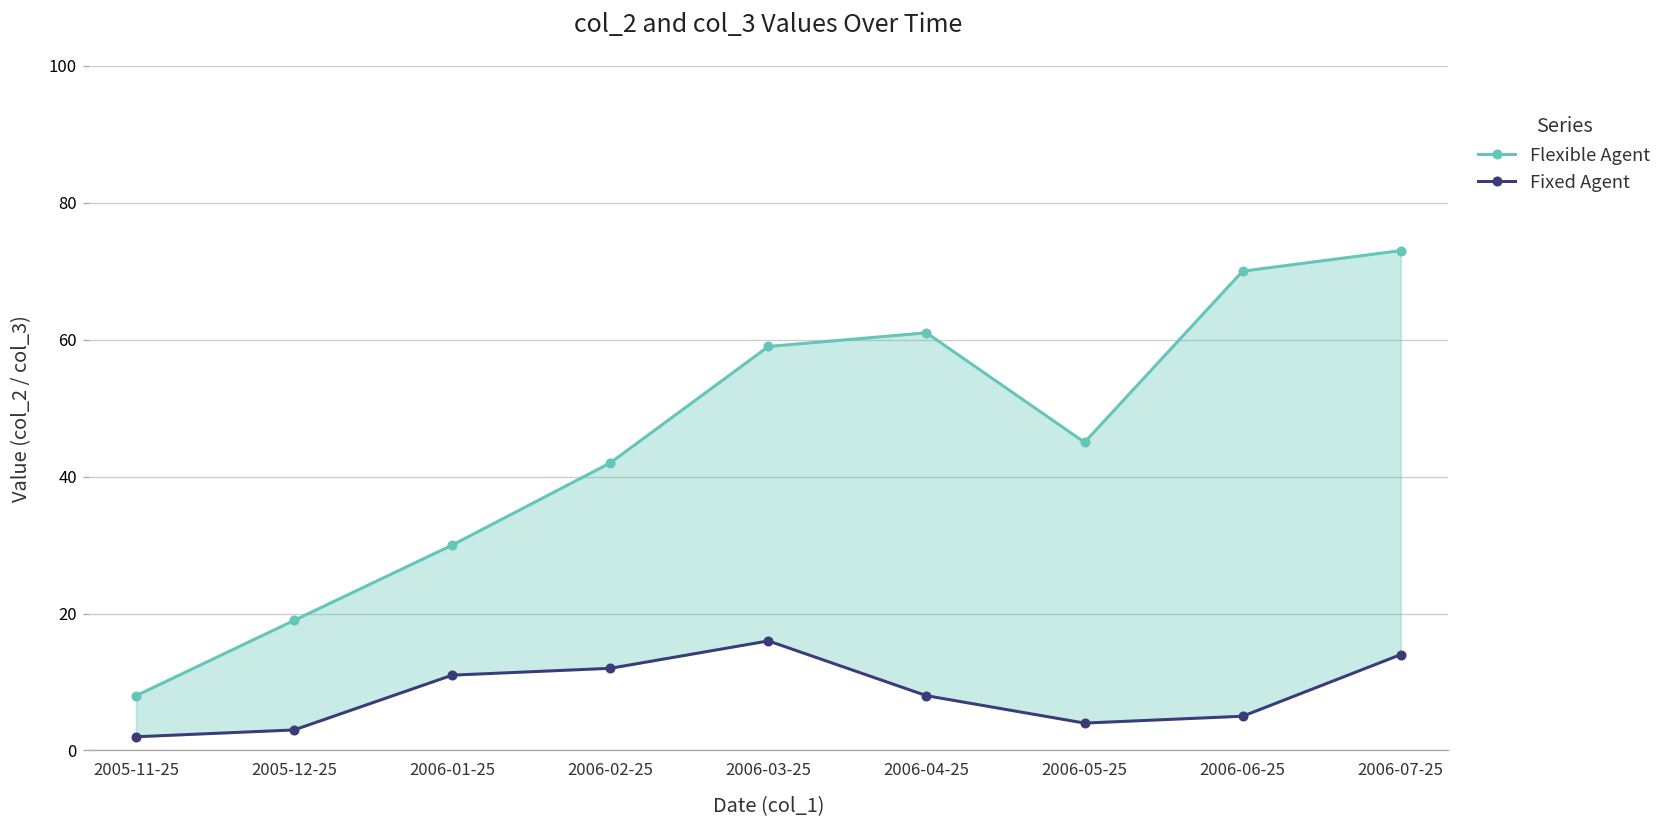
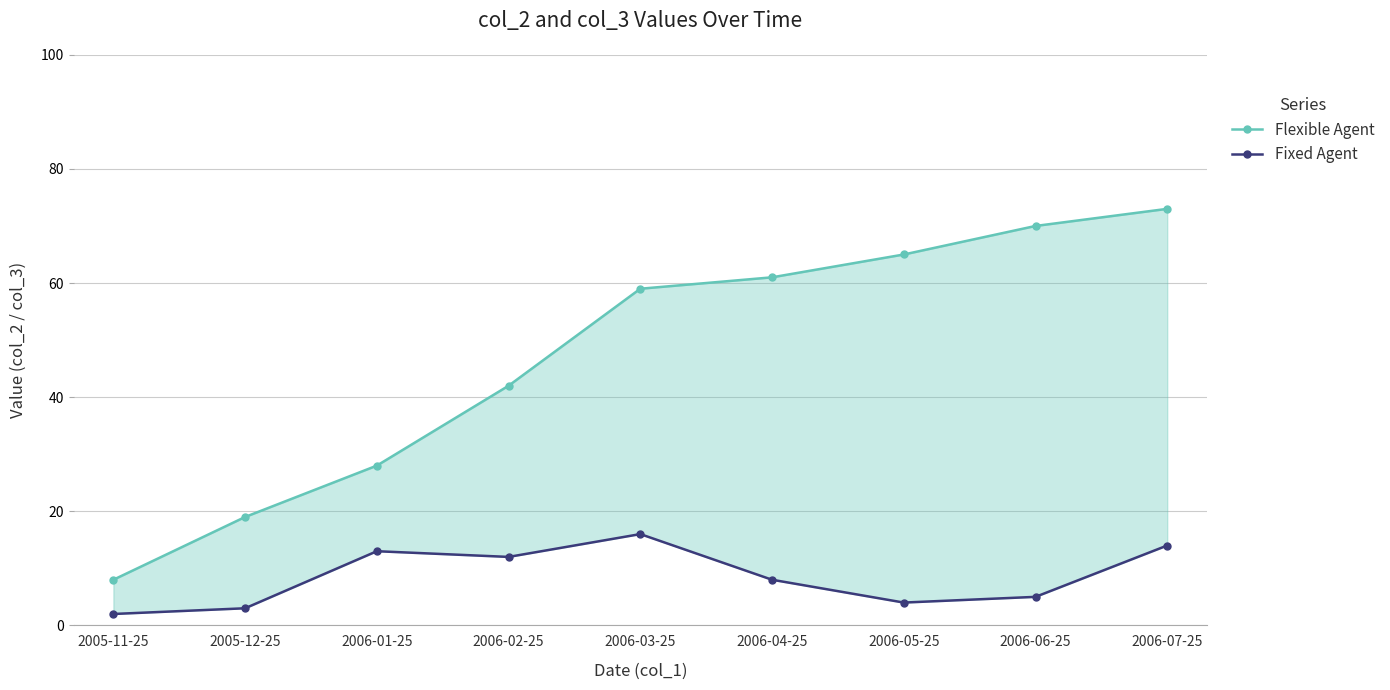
Flexible Agent, 2006-01-25: 30 -> 28
Fixed Agent, 2006-01-25: 11 -> 13
Flexible Agent, 2006-05-25: 45 -> 65
